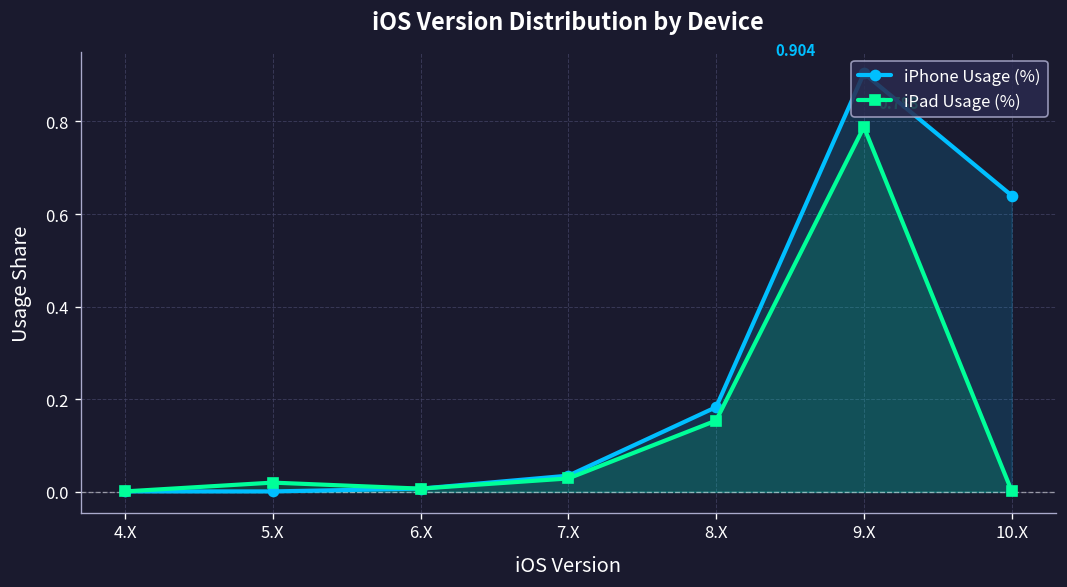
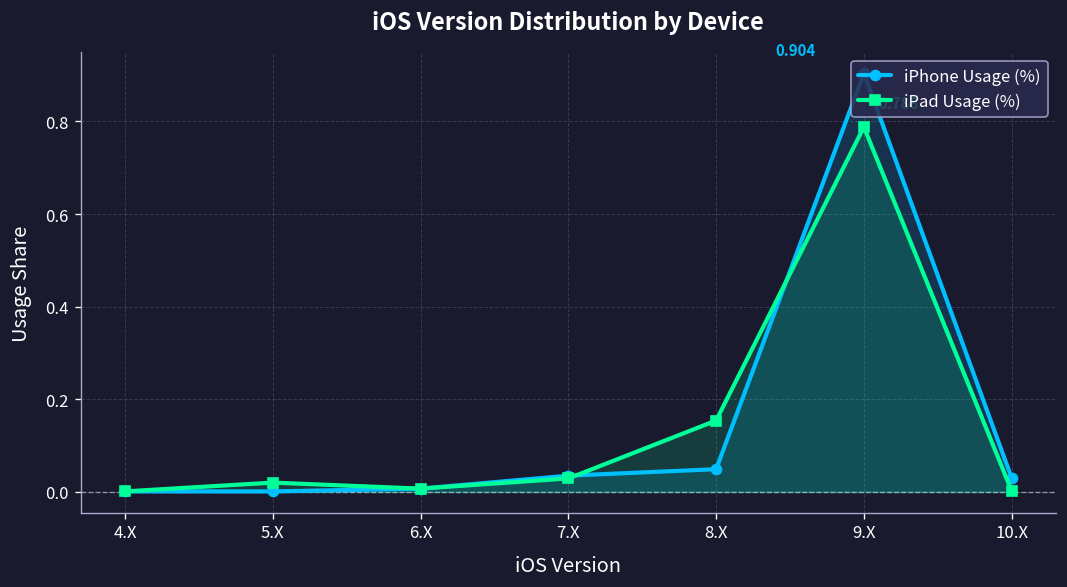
iPhone Usage (%), 8.X: 0.18 -> 0.05
iPhone Usage (%), 10.X: 0.64 -> 0.03
